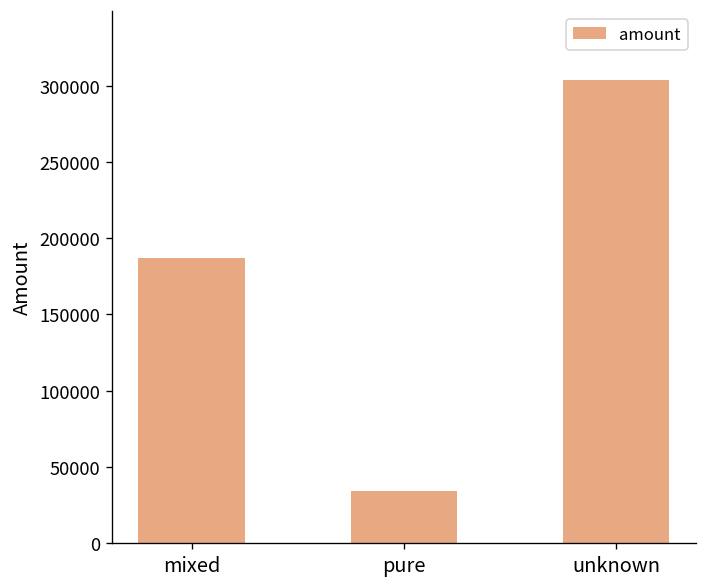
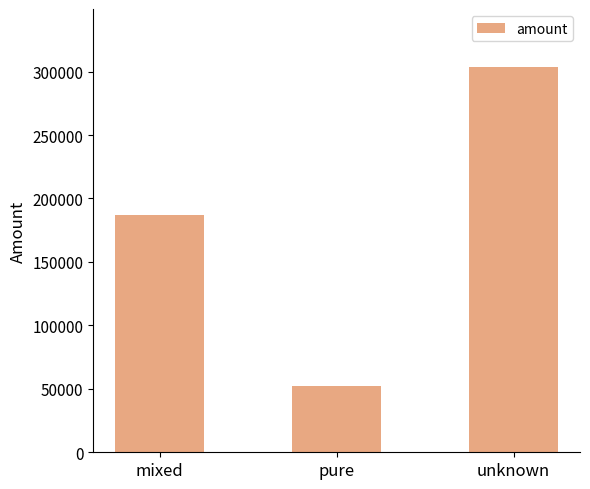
pure: 34000 -> 53000
